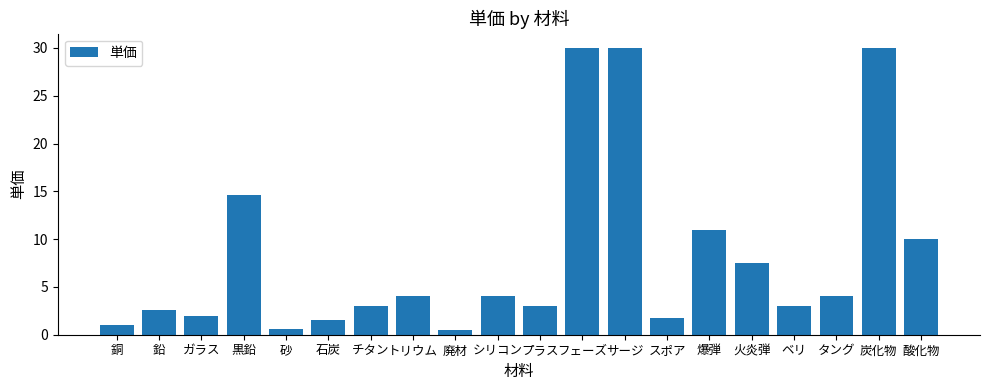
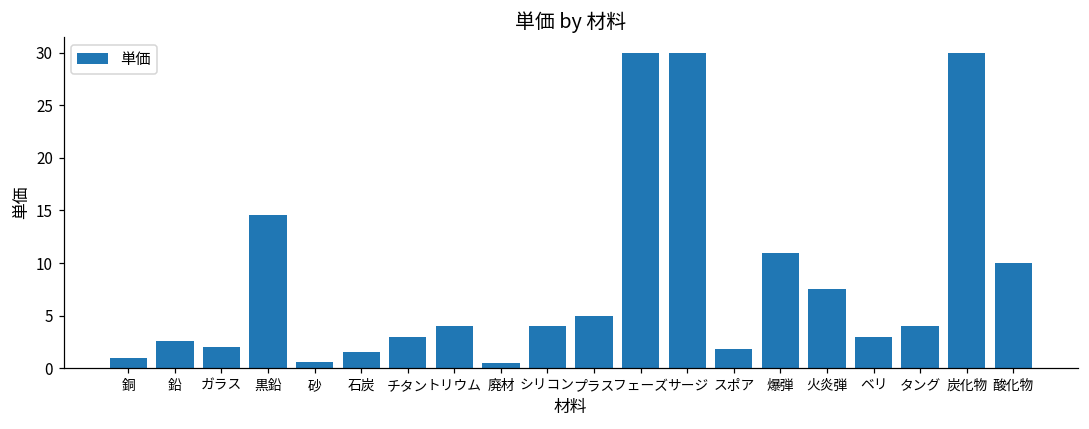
プラス: 3 -> 5
